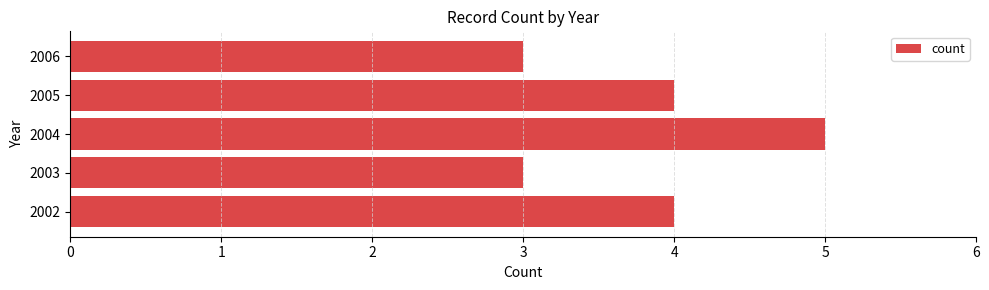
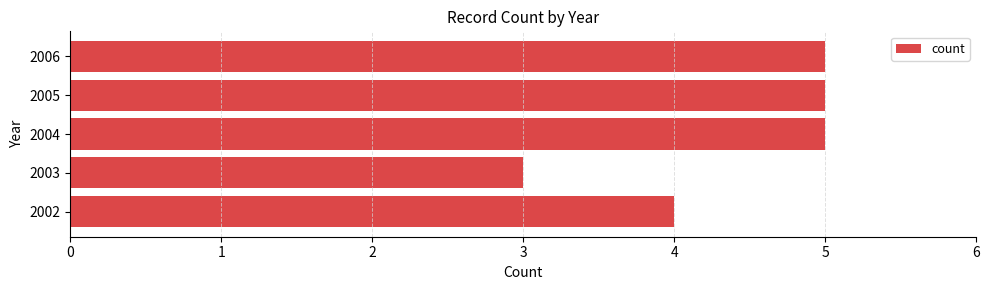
2006: 3 -> 5
2005: 4 -> 5
